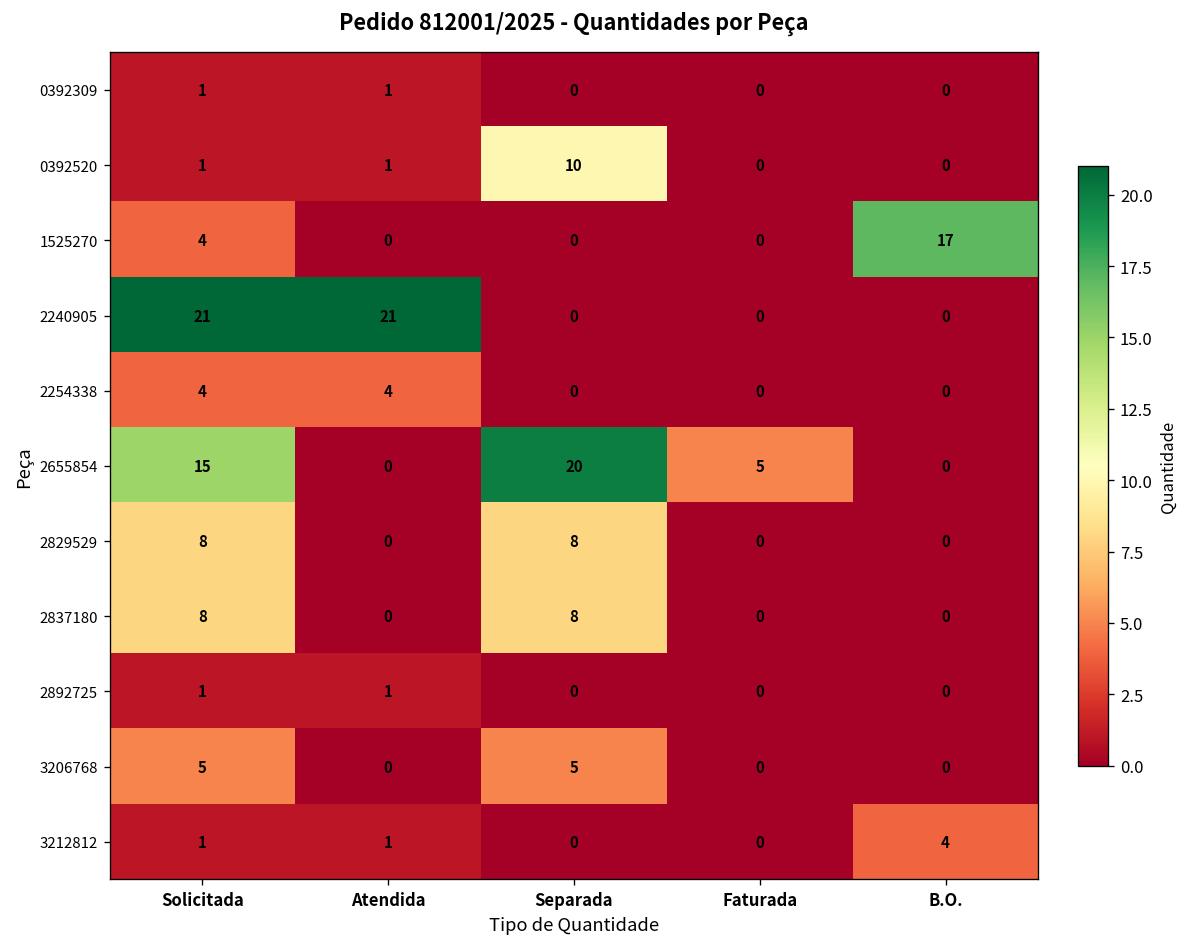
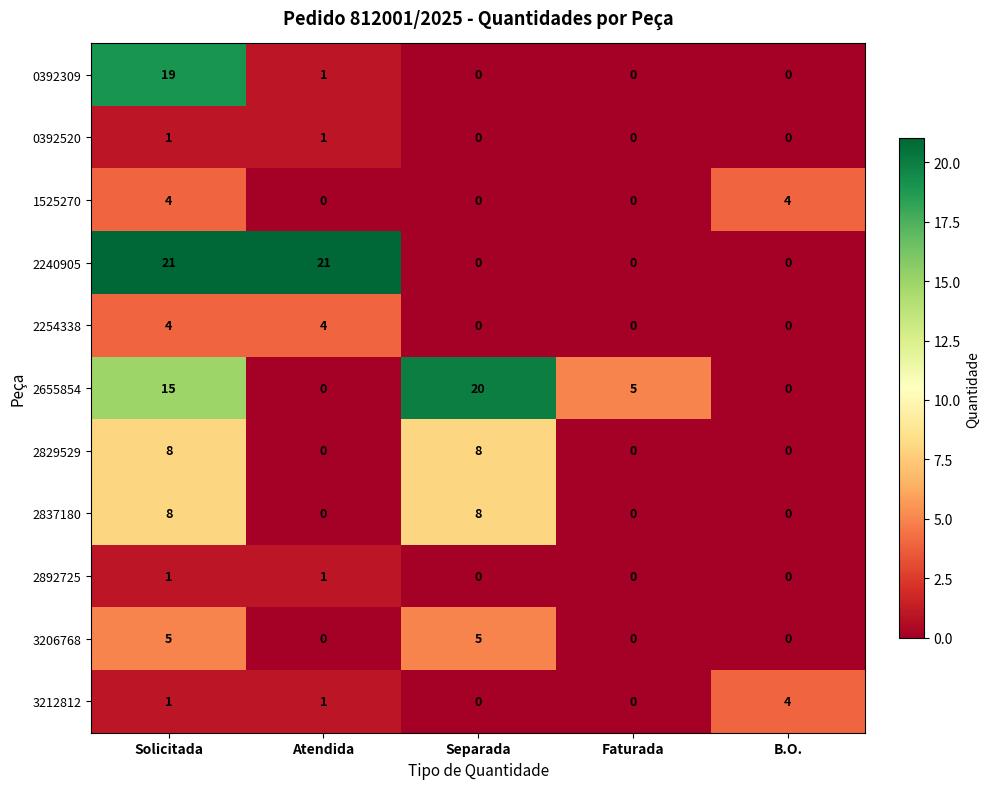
0392309, Solicitada: 1 -> 19
0392520, Separada: 10 -> 0
1525270, B.O.: 17 -> 4
